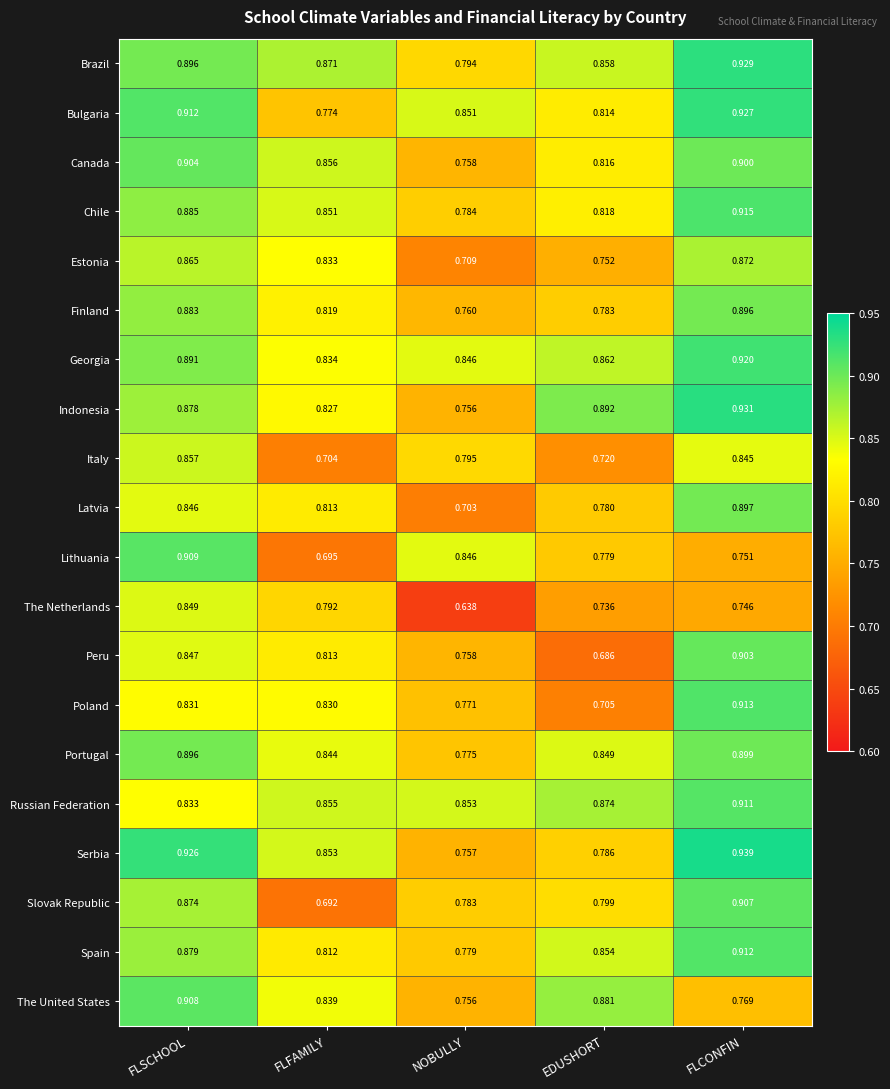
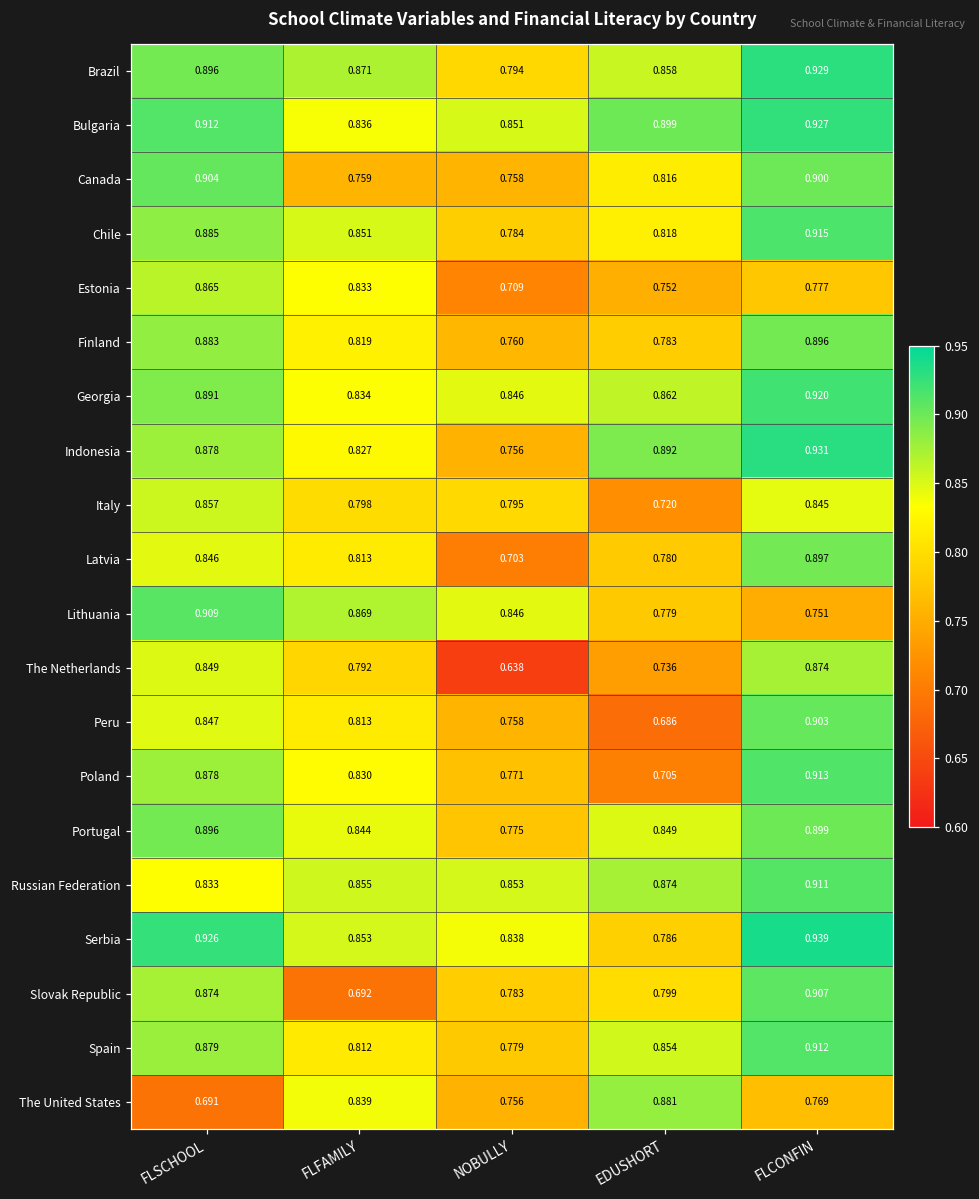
Bulgaria, FLFAMILY: 0.774 -> 0.836
Bulgaria, EDUSHORT: 0.814 -> 0.899
Canada, FLFAMILY: 0.856 -> 0.759
Estonia, FLCONFIN: 0.872 -> 0.777
Italy, FLFAMILY: 0.704 -> 0.798
Lithuania, FLFAMILY: 0.695 -> 0.869
The Netherlands, FLCONFIN: 0.746 -> 0.874
Poland, FLSCHOOL: 0.831 -> 0.878
Serbia, NOBULLY: 0.757 -> 0.838
The United States, FLSCHOOL: 0.908 -> 0.691
